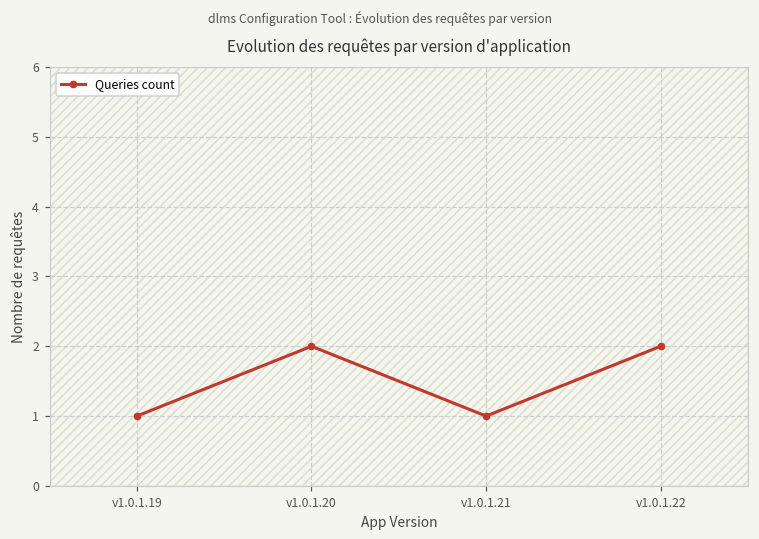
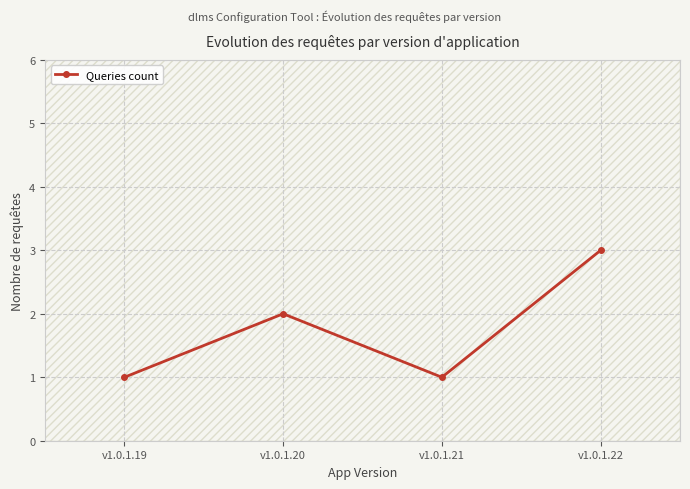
Queries count, v1.0.1.22: 2 -> 3
